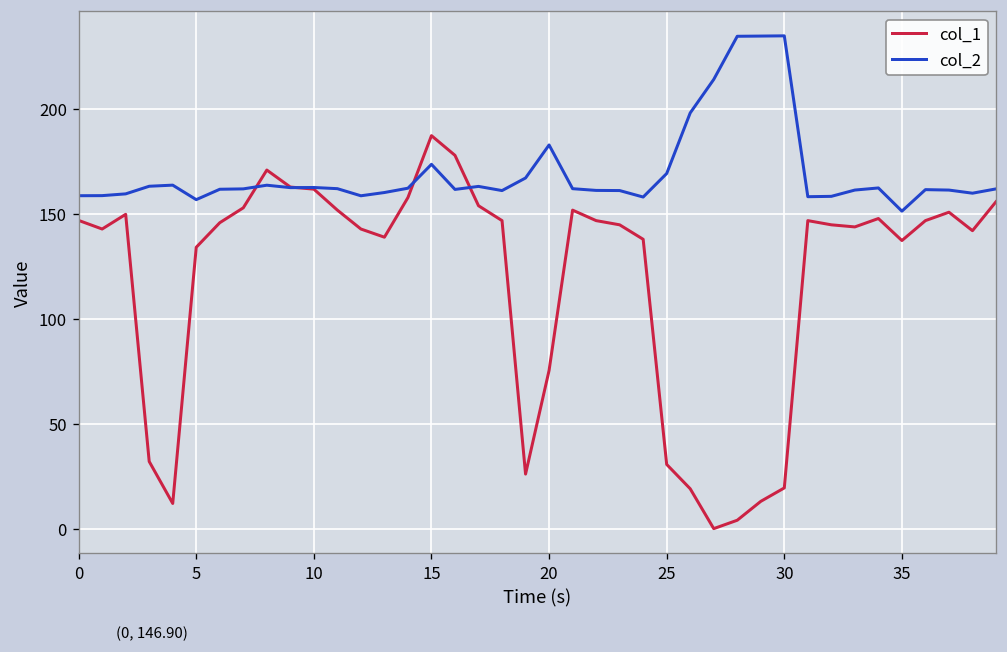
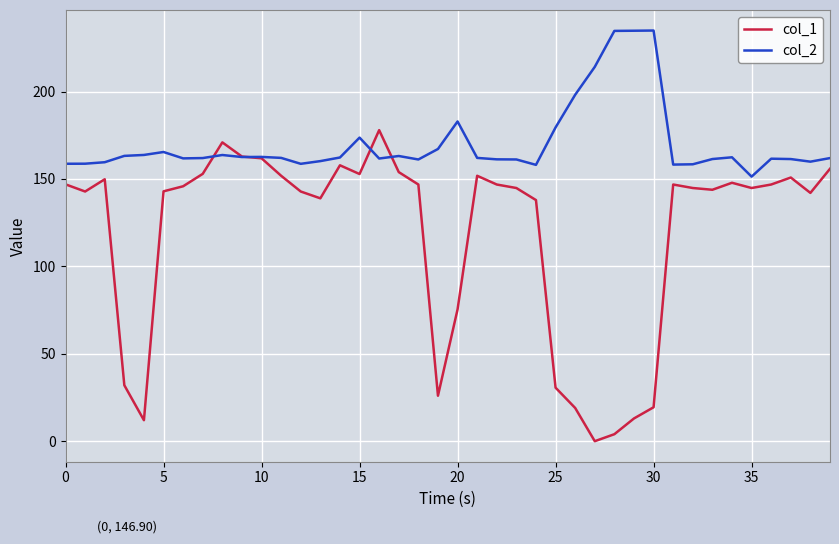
col_1, 5: 134 -> 143
col_2, 5: 157 -> 165
col_1, 15: 187 -> 153
col_2, 25: 169 -> 179
col_1, 35: 137 -> 145
